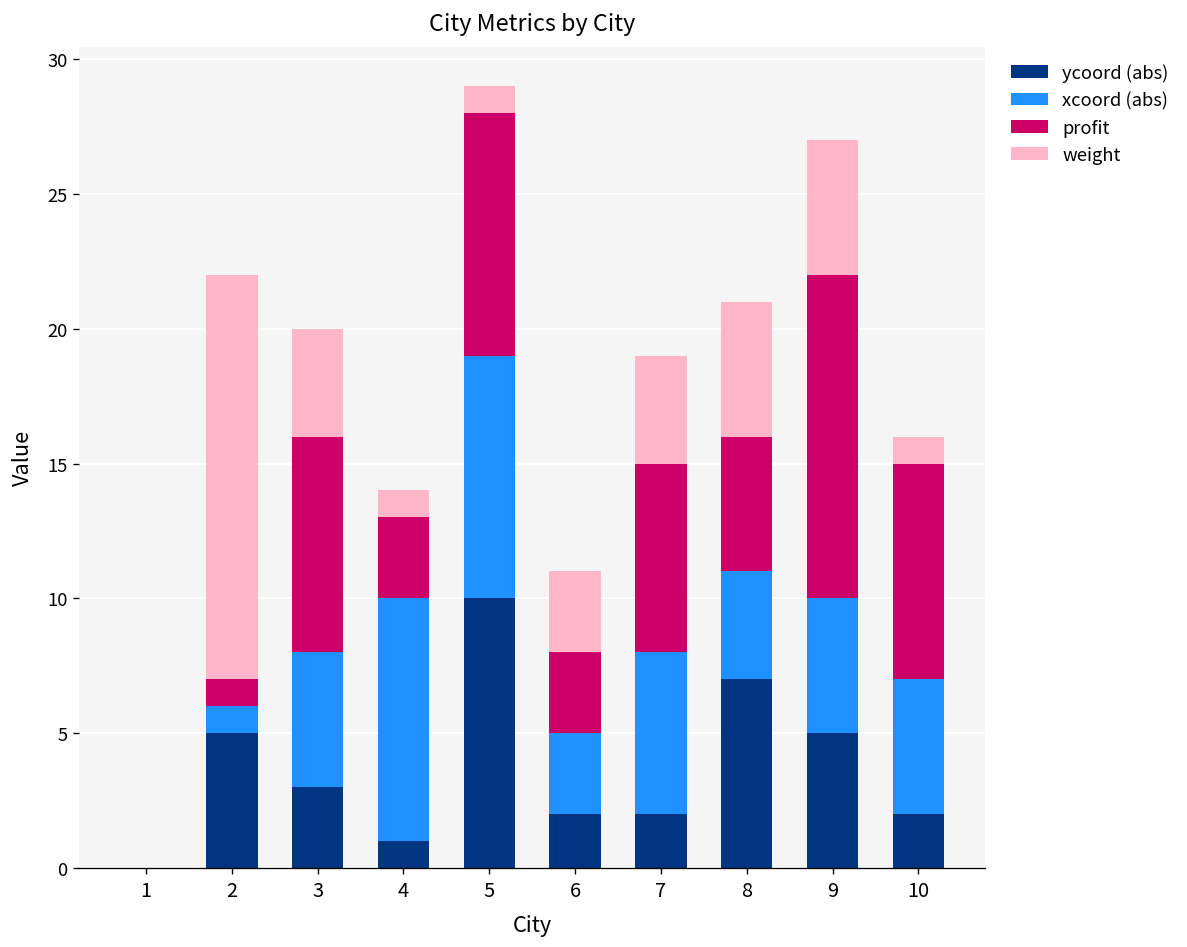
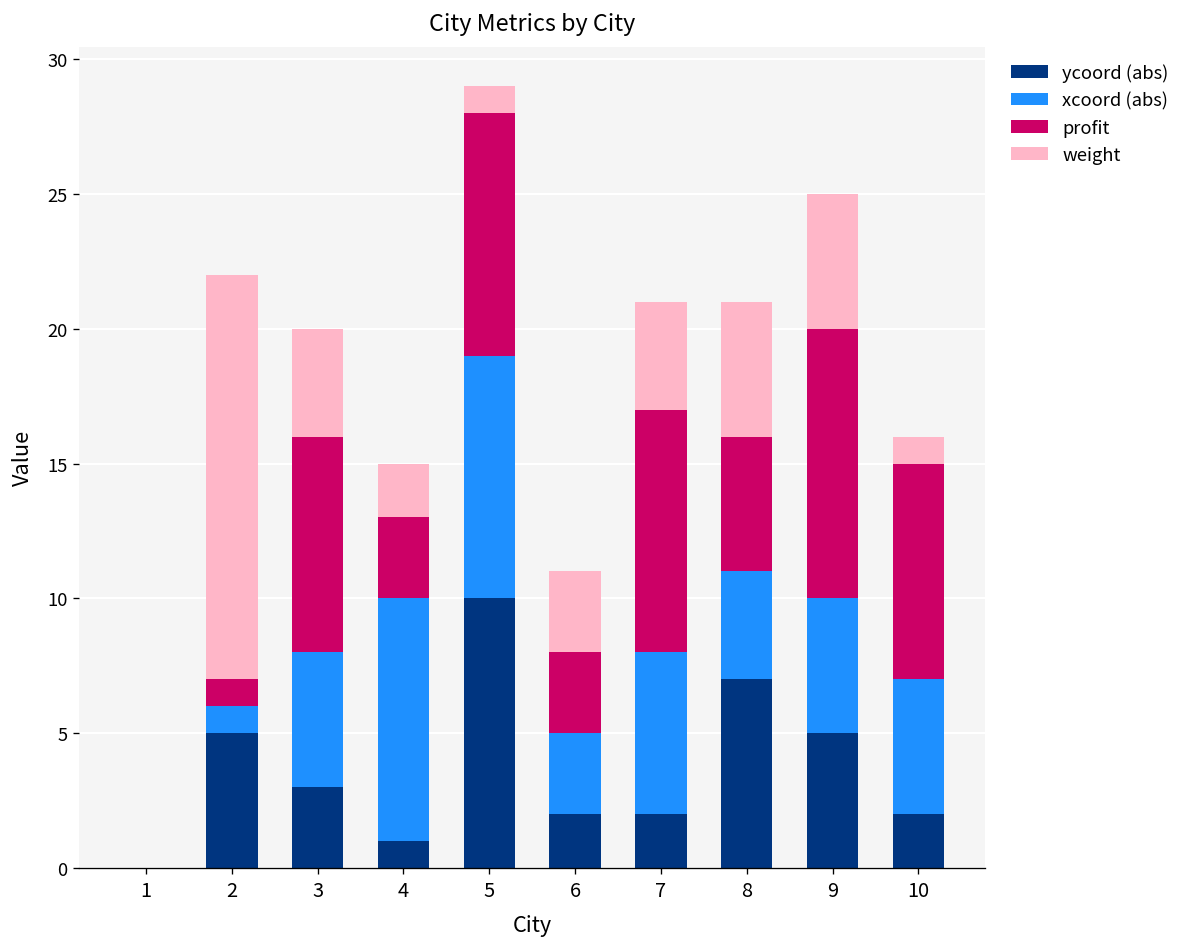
weight, 4: 1 -> 2
profit, 7: 7 -> 9
profit, 9: 12 -> 10
